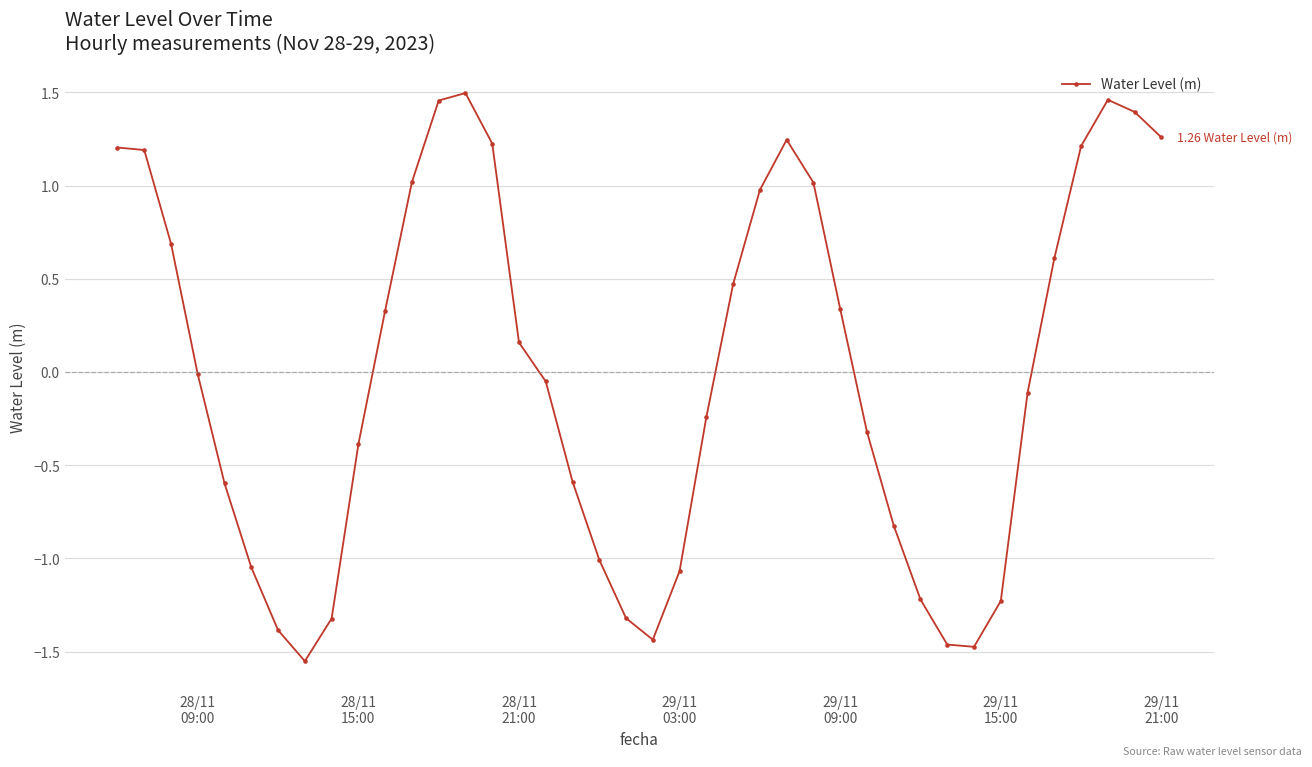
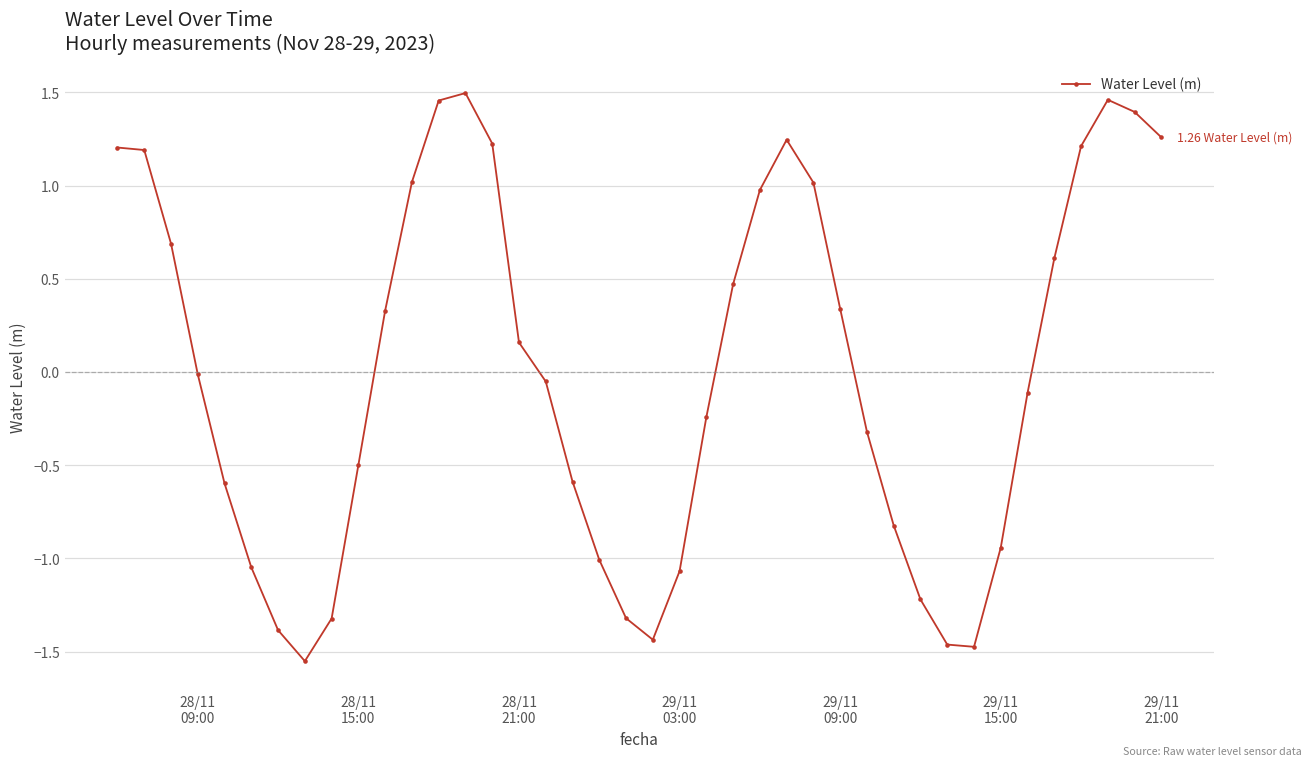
28/11 15:00: -0.39 -> -0.50
29/11 15:00: -1.23 -> -0.94
